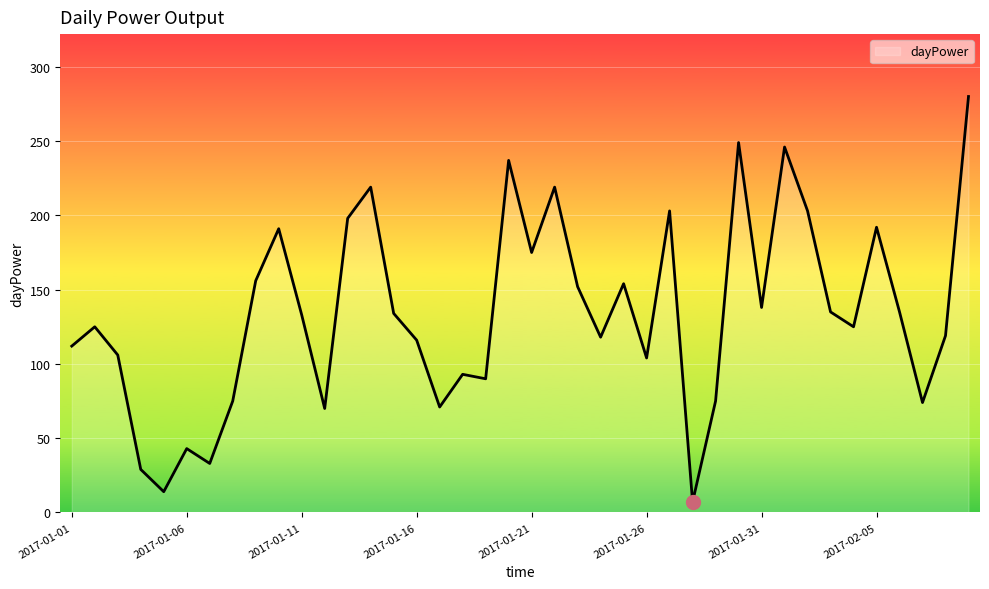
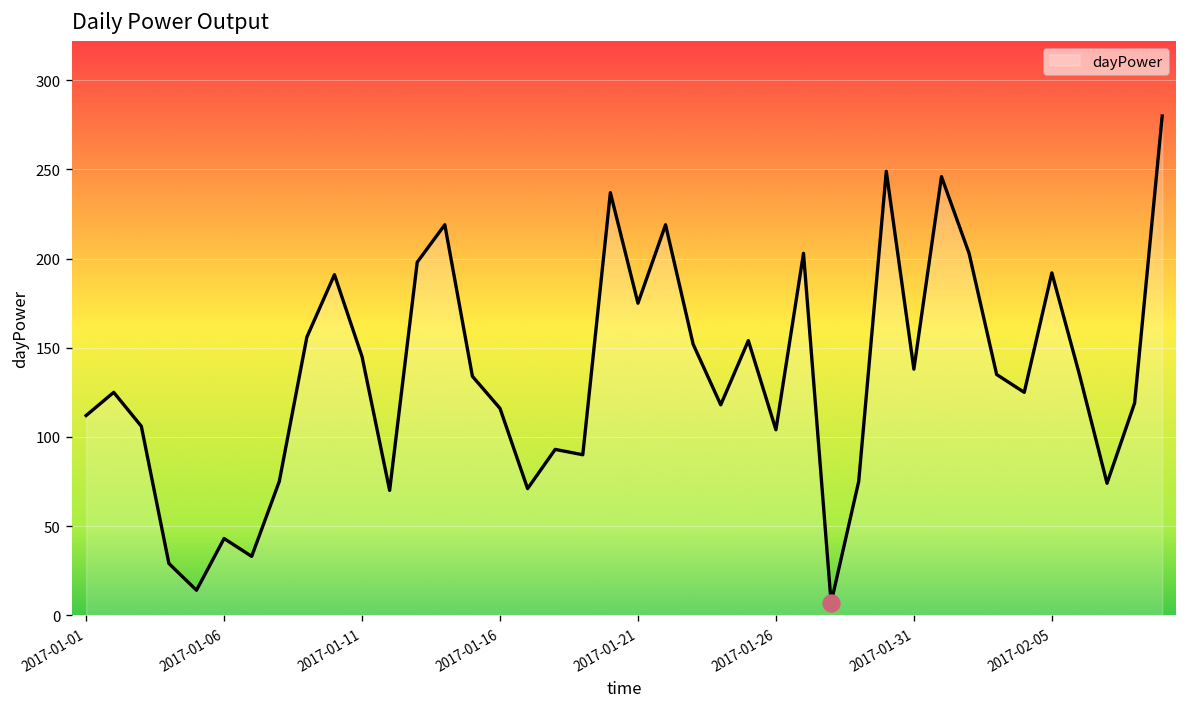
dayPower, 2017-01-11: 133 -> 145
